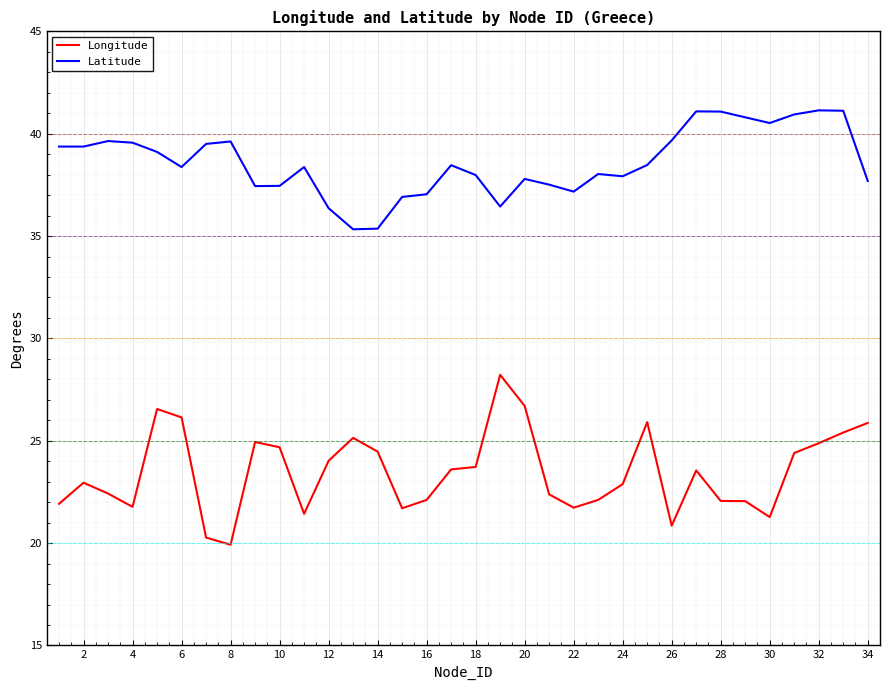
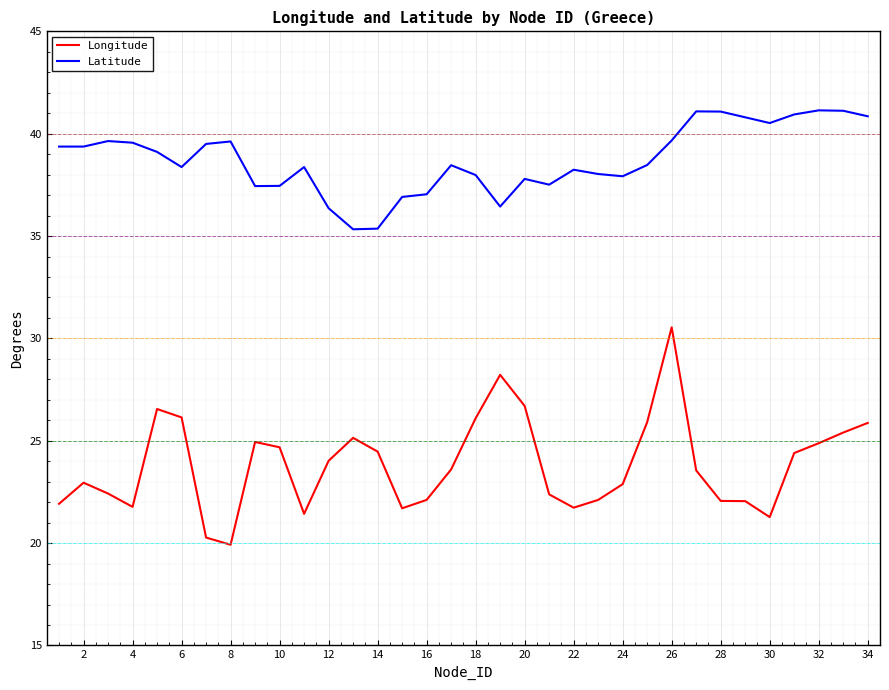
Longitude, 18: 23.7 -> 26.1
Latitude, 22: 37.2 -> 38.2
Longitude, 26: 20.9 -> 30.5
Latitude, 34: 37.7 -> 40.9
